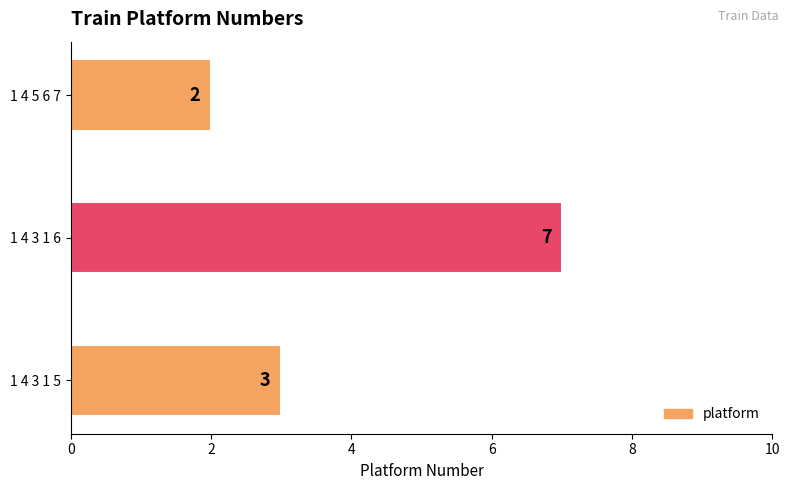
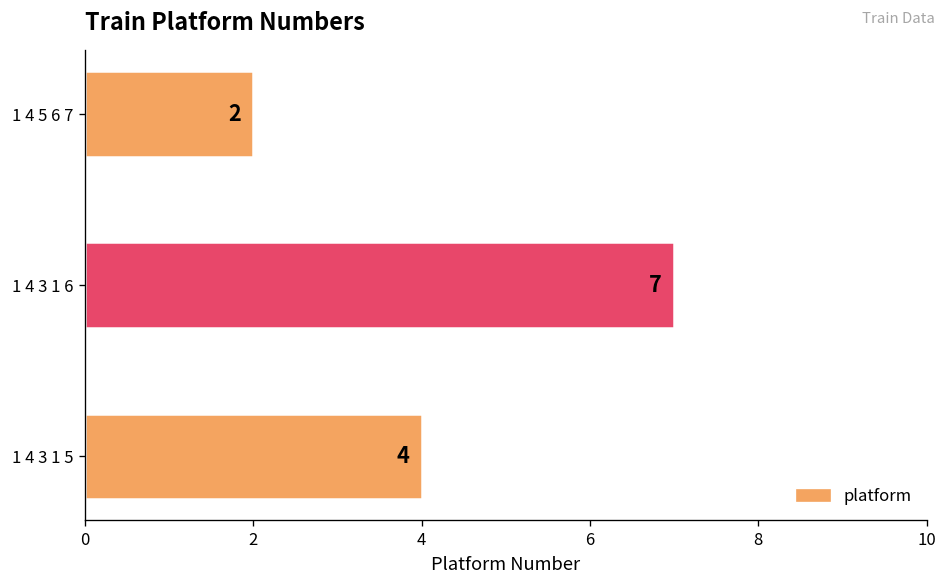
1 4 3 1 5: 3 -> 4
